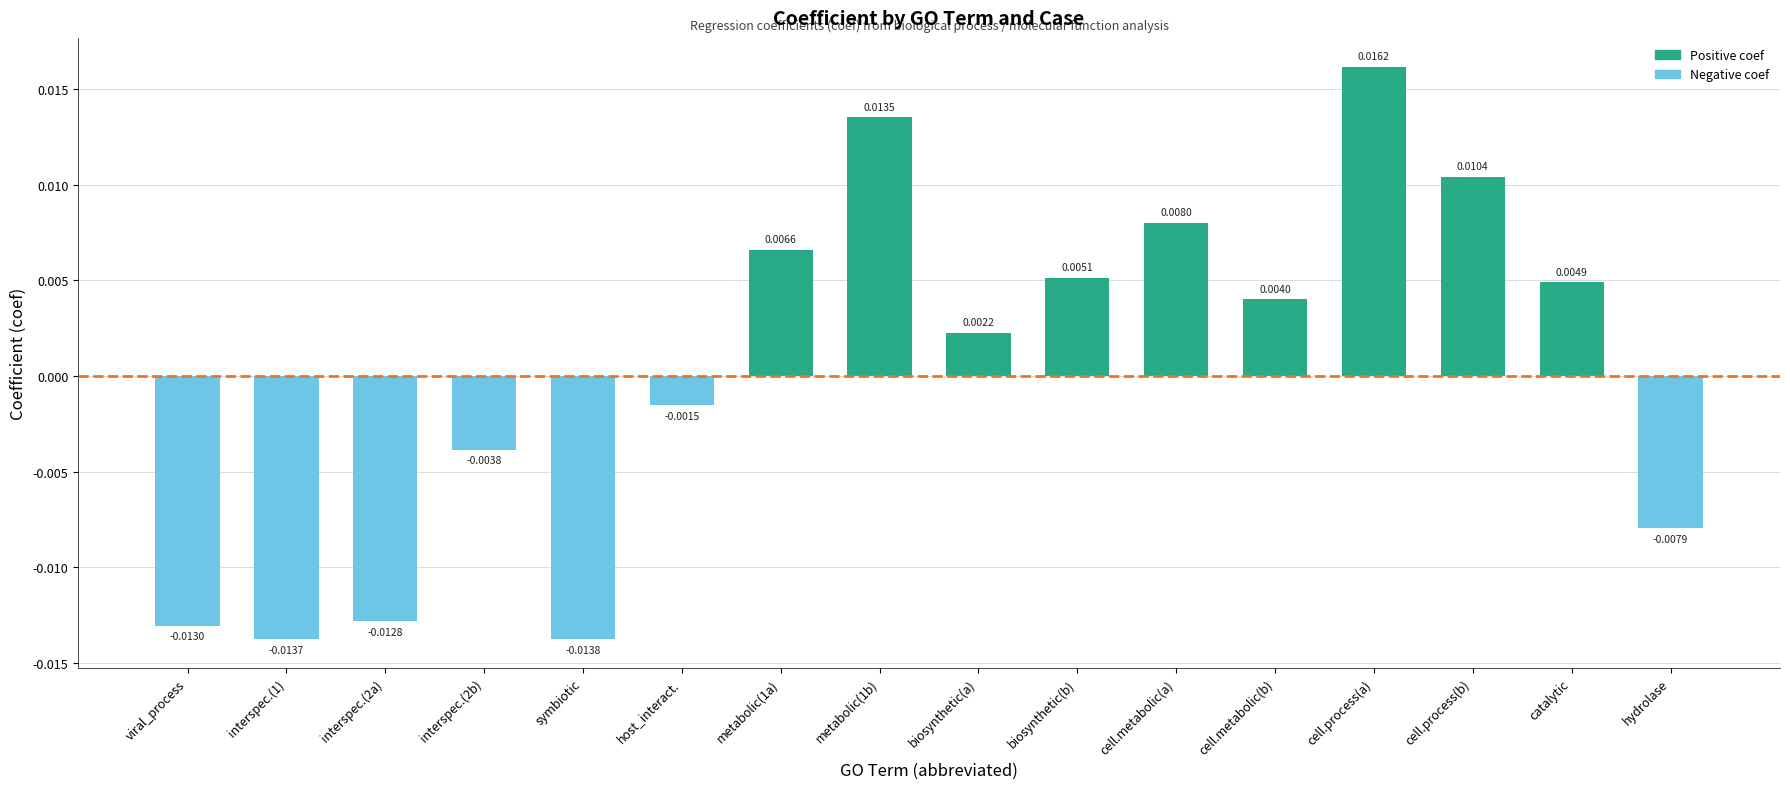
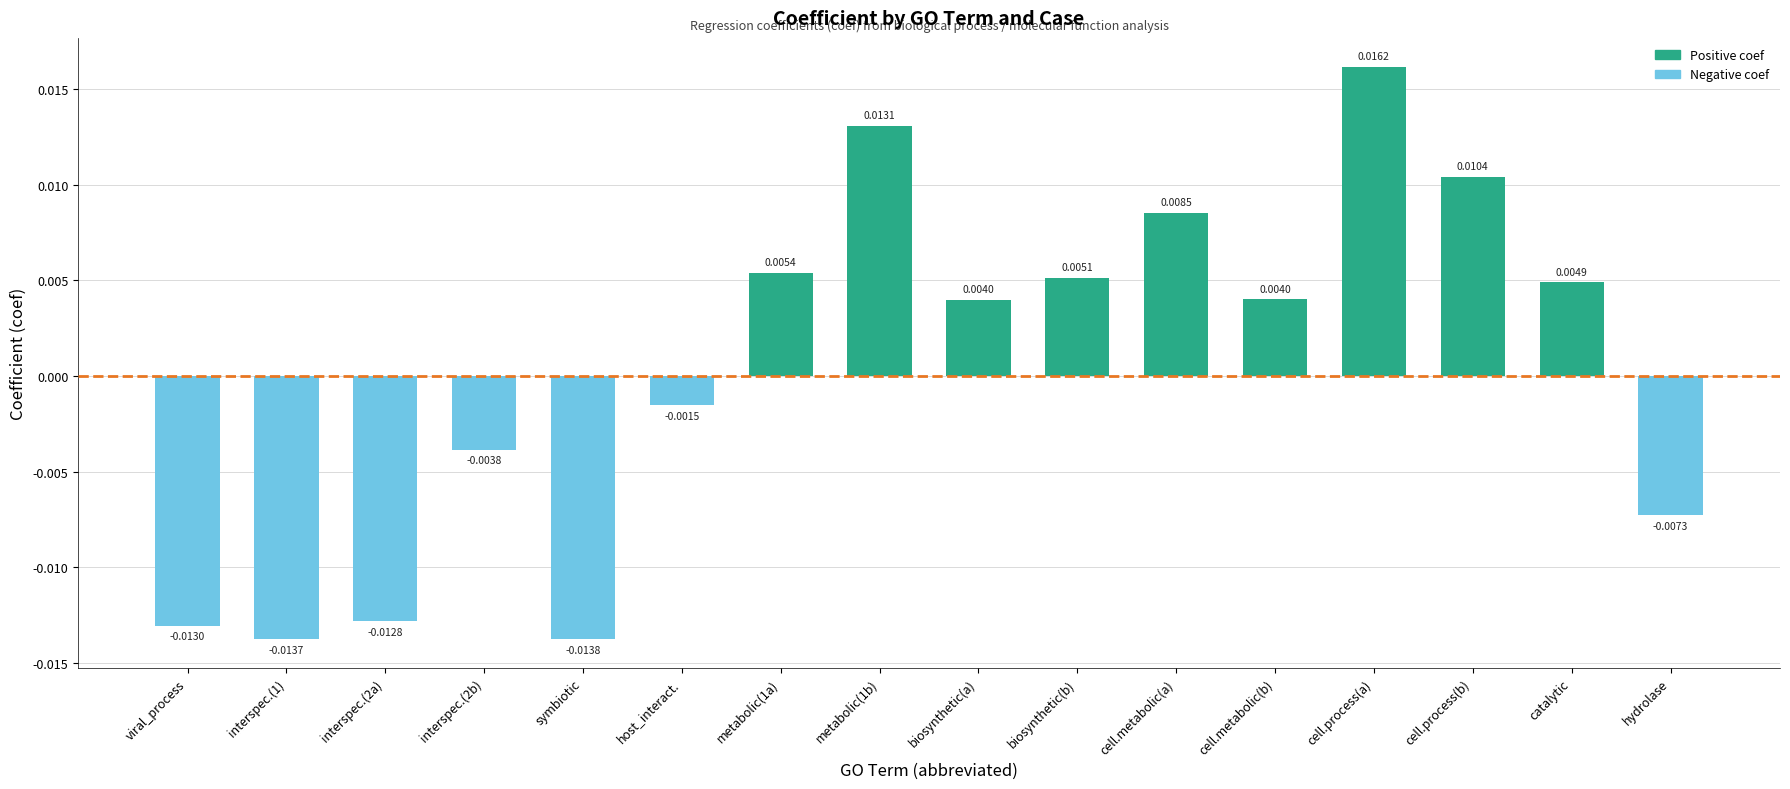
metabolic(1a): 0.0066 -> 0.0054
metabolic(1b): 0.0135 -> 0.0131
biosynthetic(a): 0.0022 -> 0.0040
cell.metabolic(a): 0.0080 -> 0.0085
hydrolase: -0.0079 -> -0.0073
